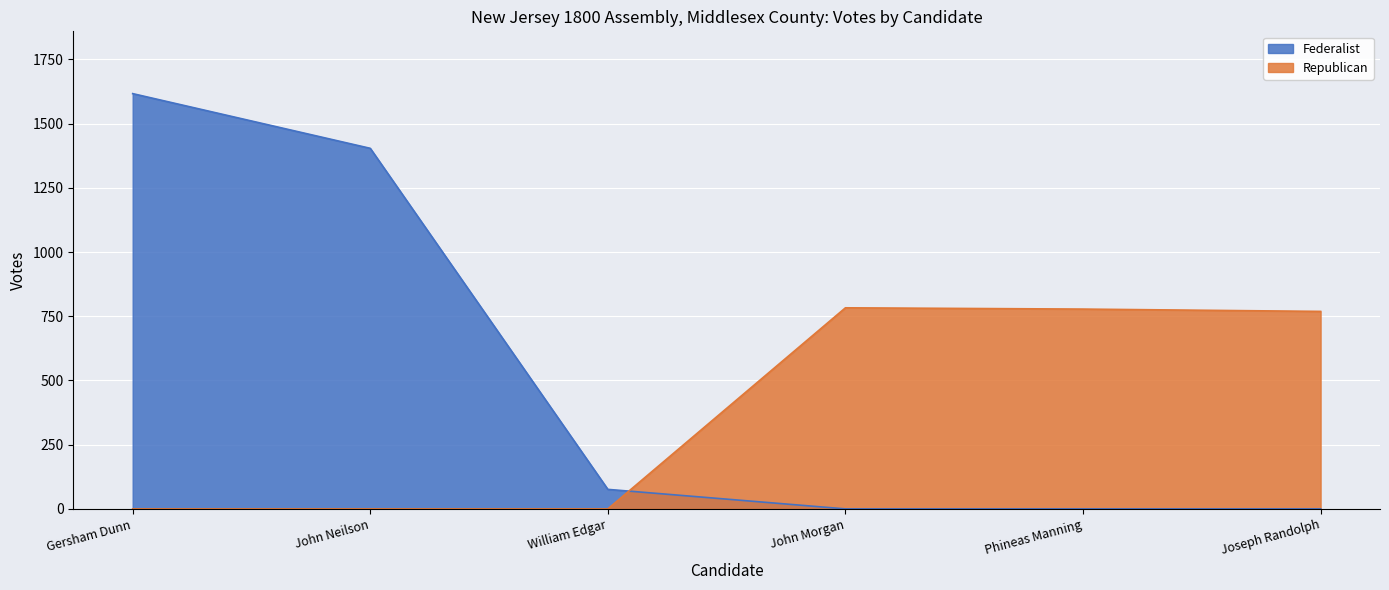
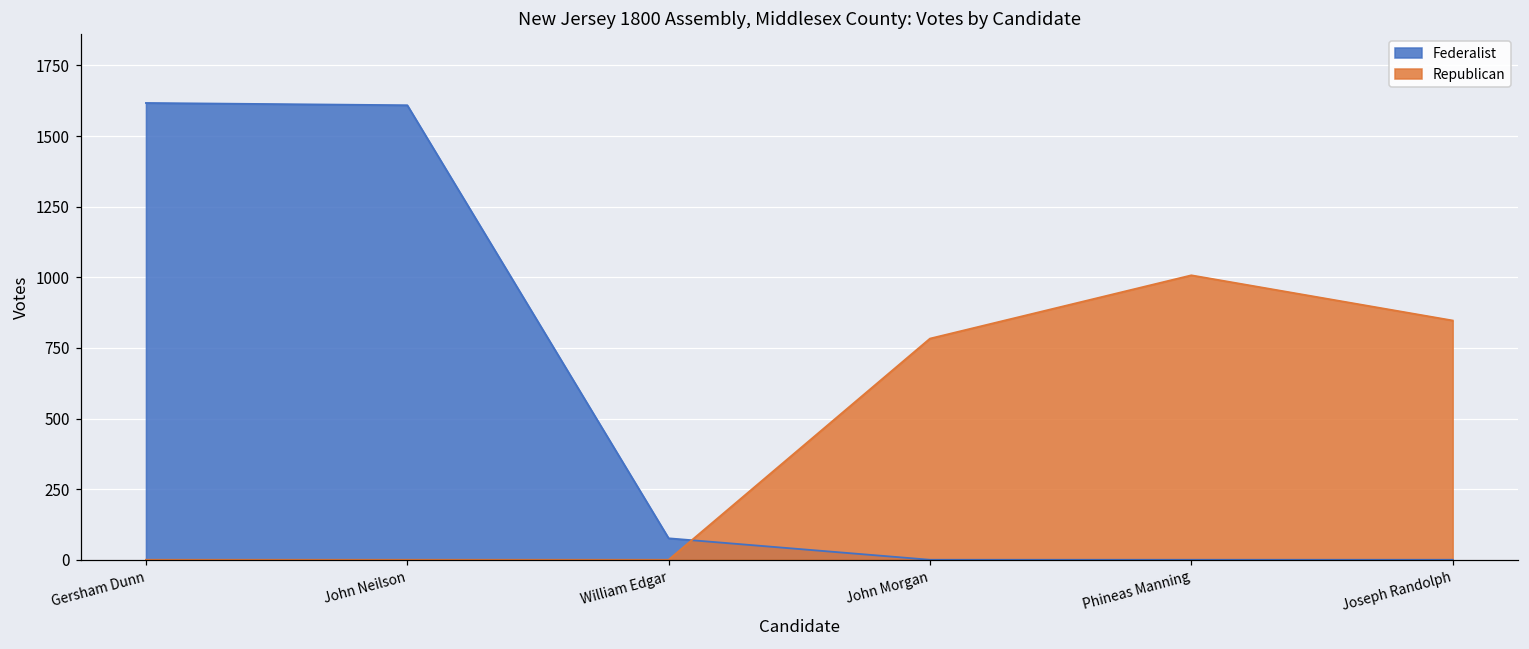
Federalist, John Neilson: 1400 -> 1610
Republican, Phineas Manning: 780 -> 1010
Republican, Joseph Randolph: 770 -> 850
